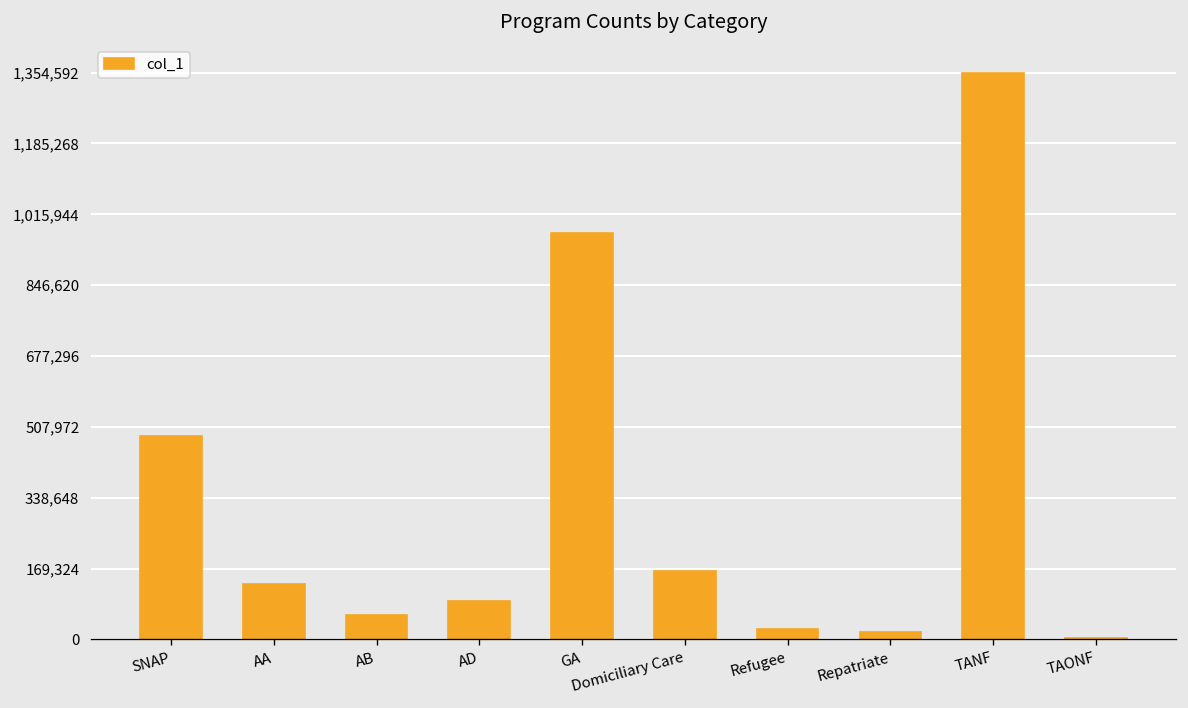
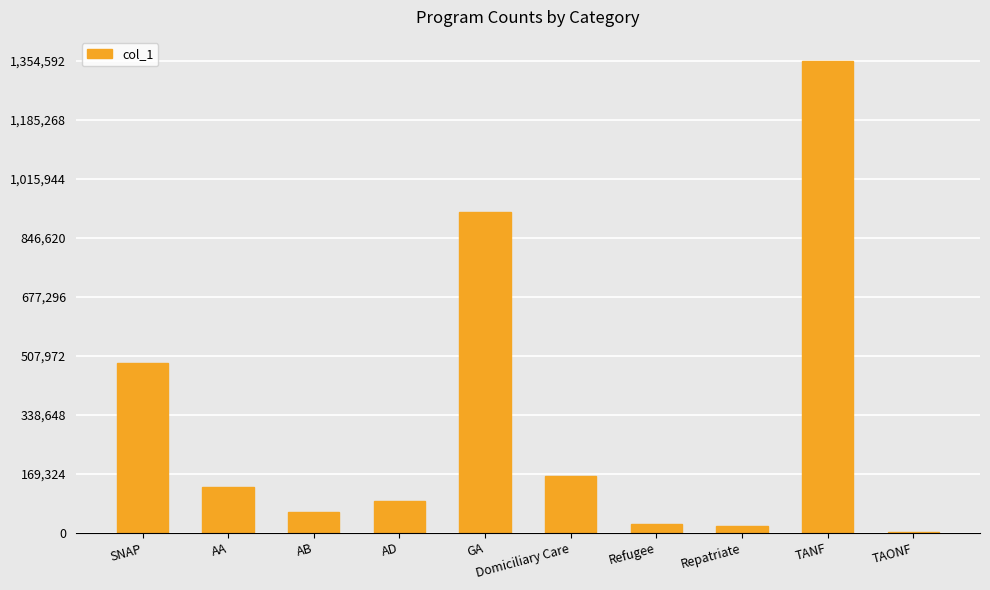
GA: 970,000 -> 920,000
